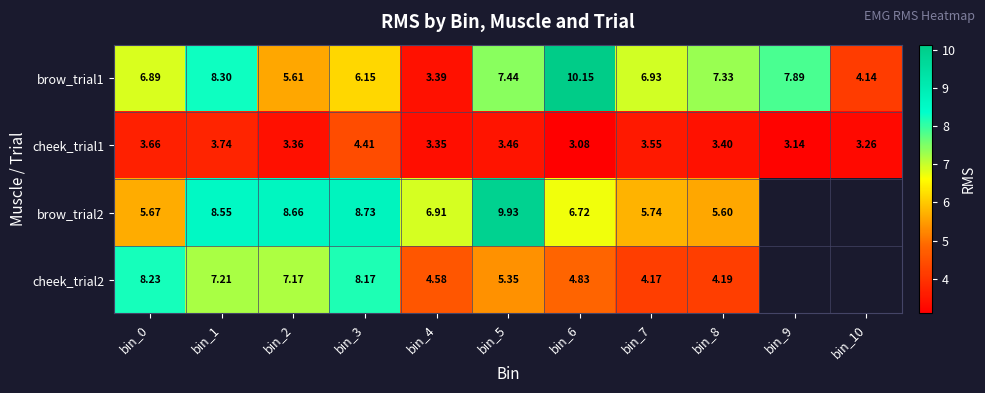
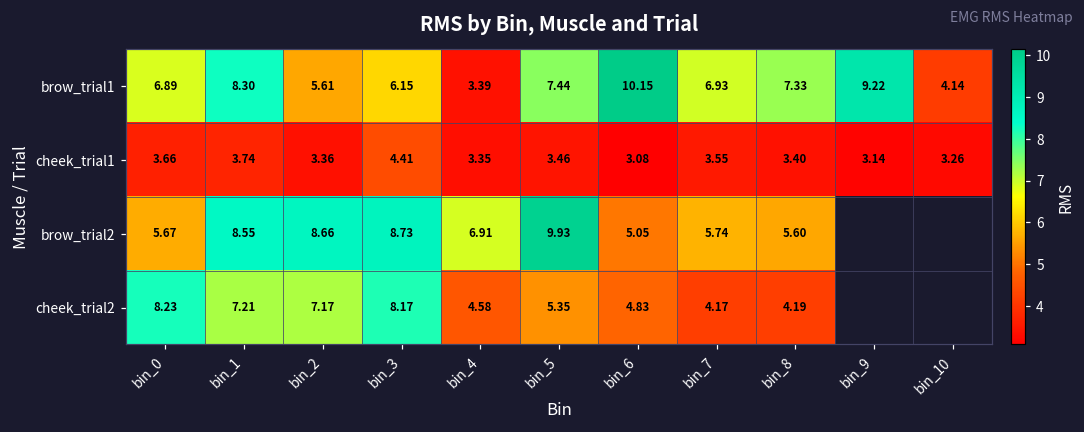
brow_trial1, bin_9: 7.89 -> 9.22
brow_trial2, bin_6: 6.72 -> 5.05
